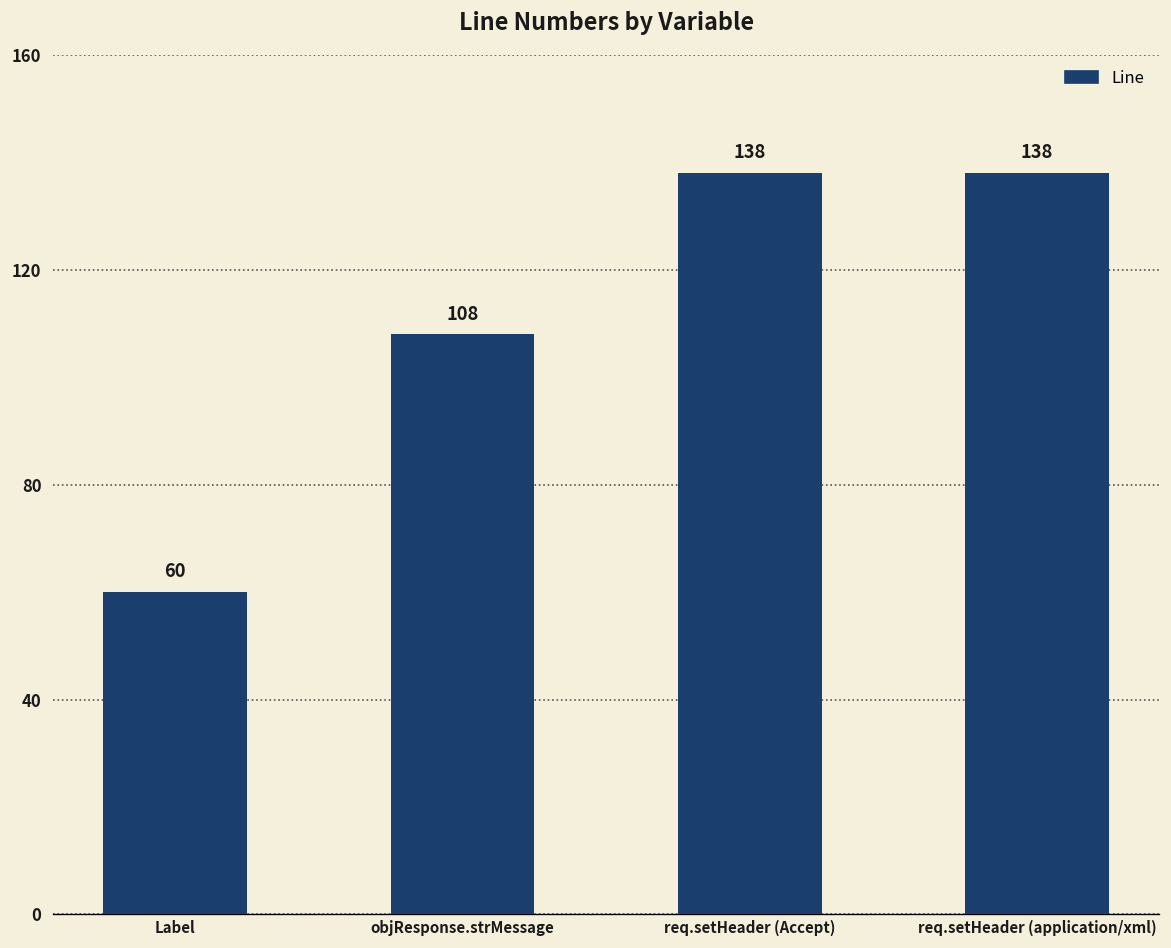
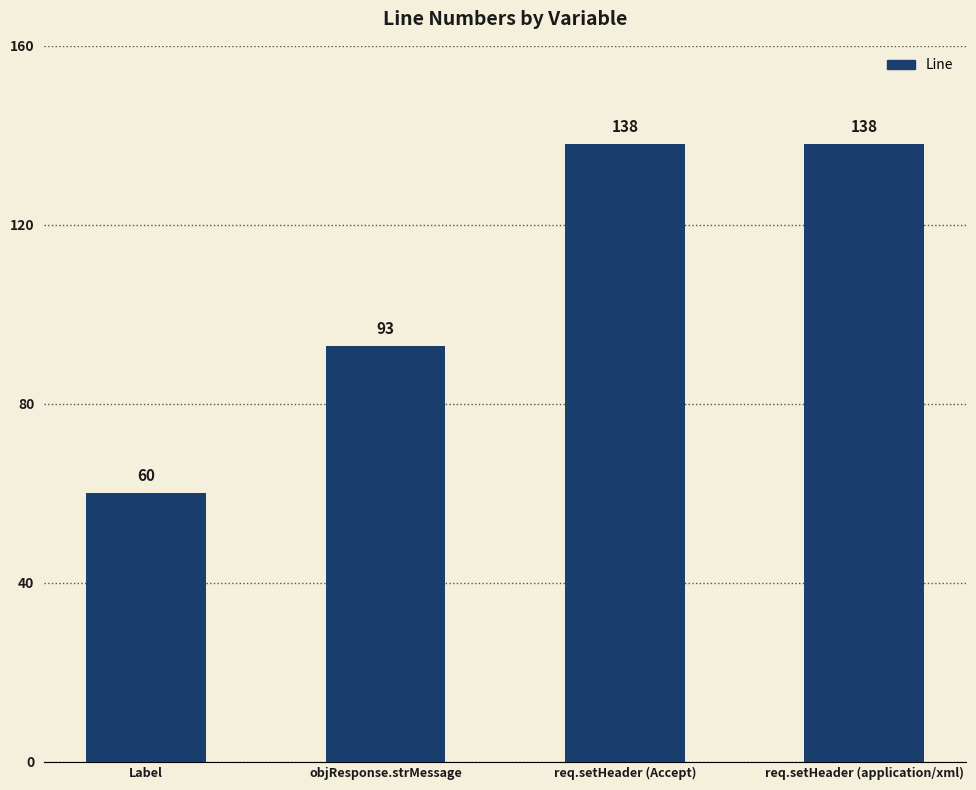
objResponse.strMessage: 108 -> 93
